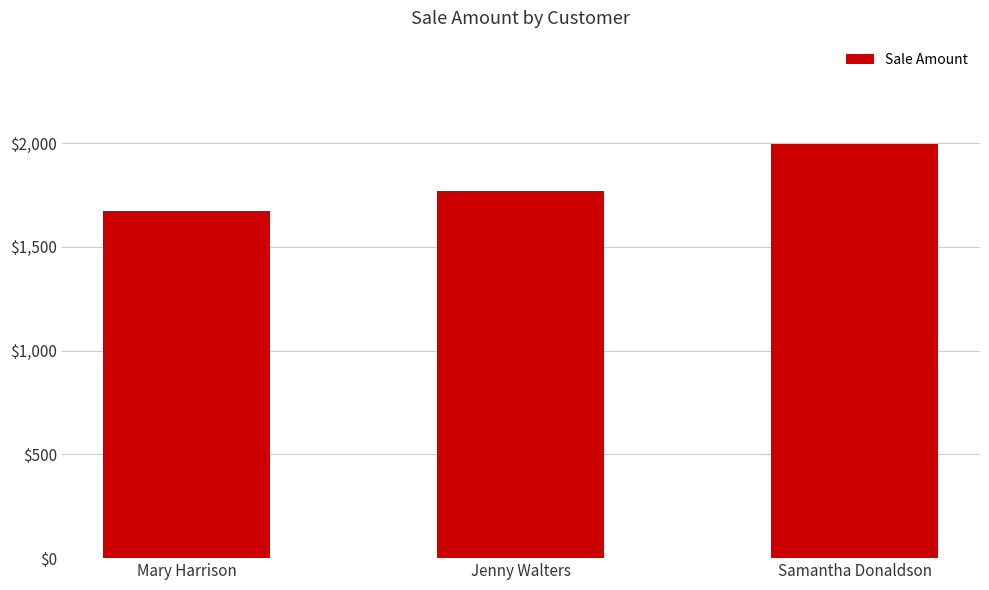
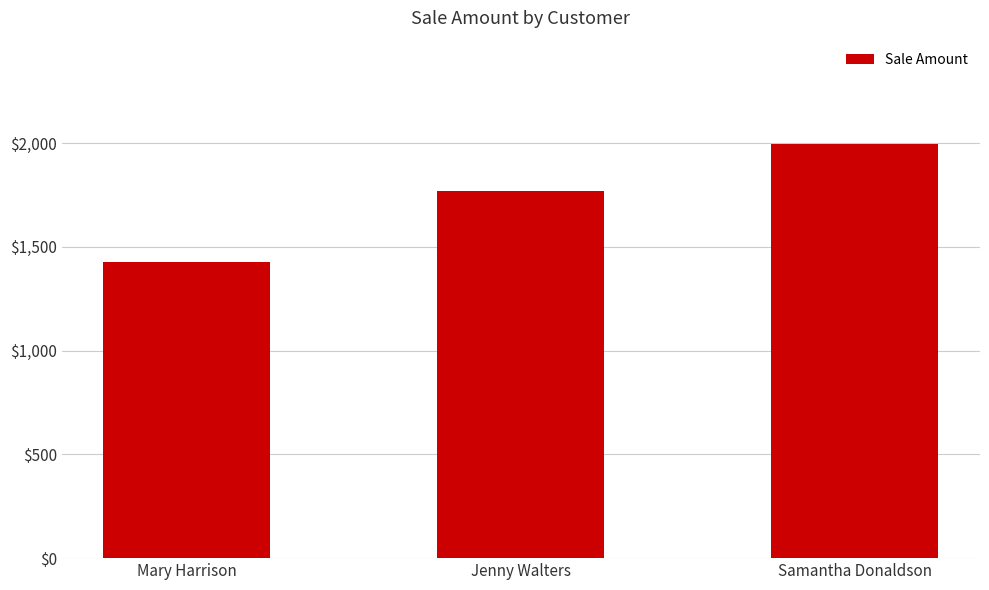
Mary Harrison: $1,670 -> $1,430
